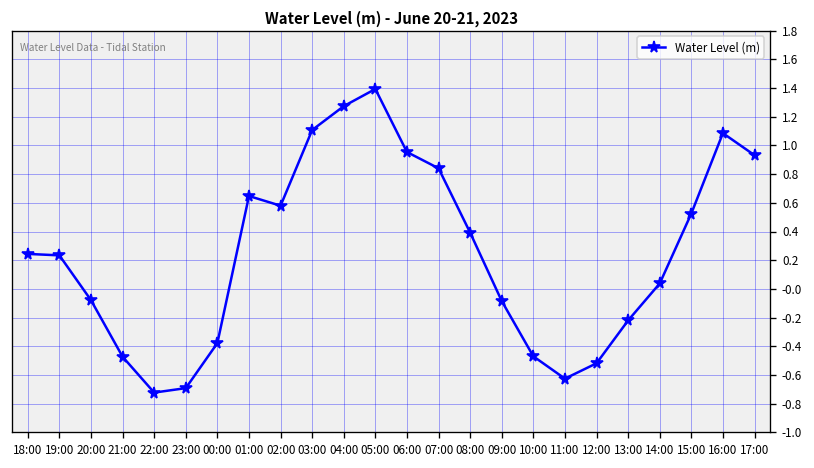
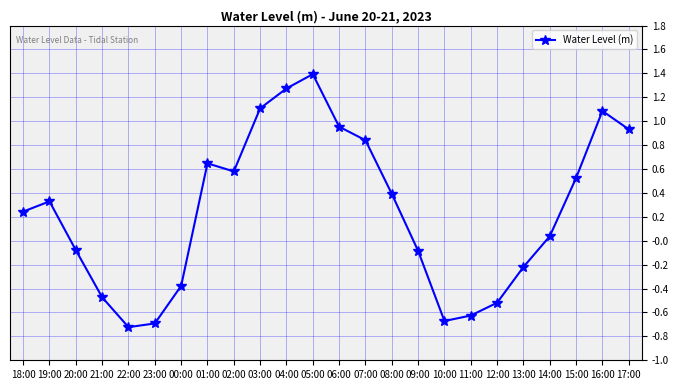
19:00: 0.23 -> 0.33
10:00: -0.47 -> -0.67
